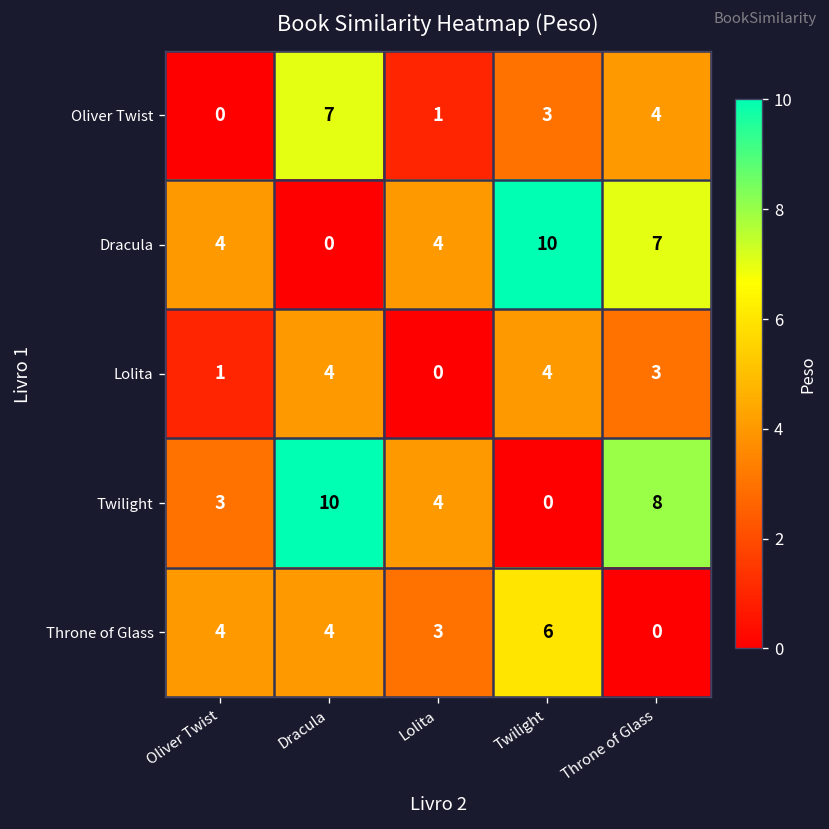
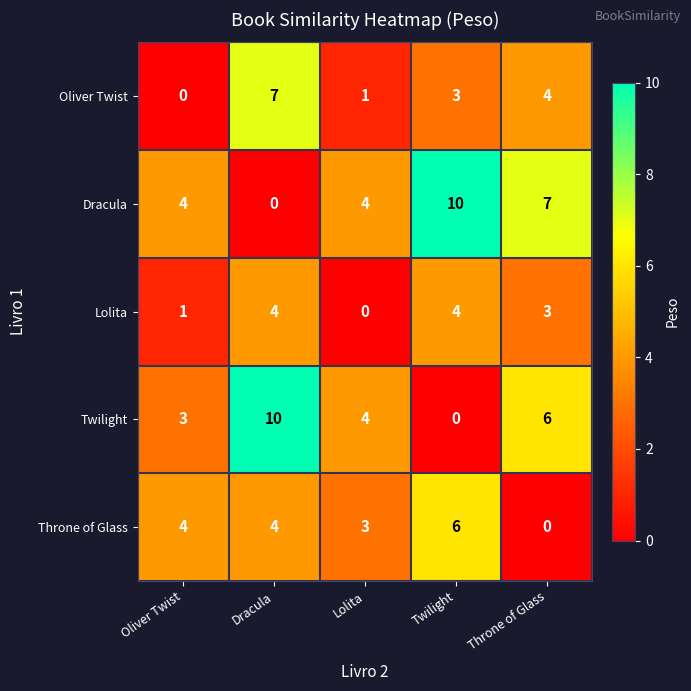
Twilight, Throne of Glass: 8 -> 6
